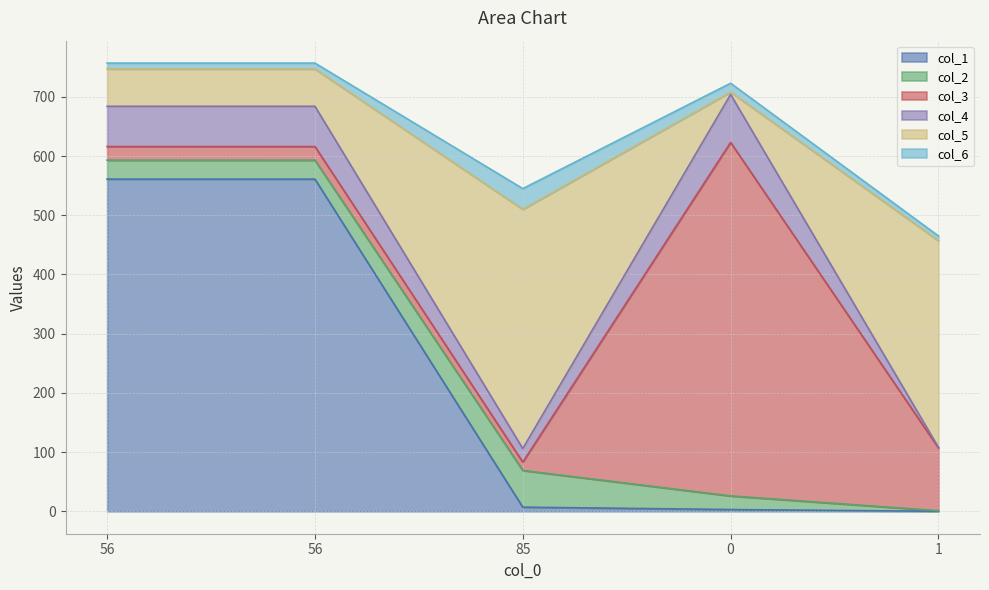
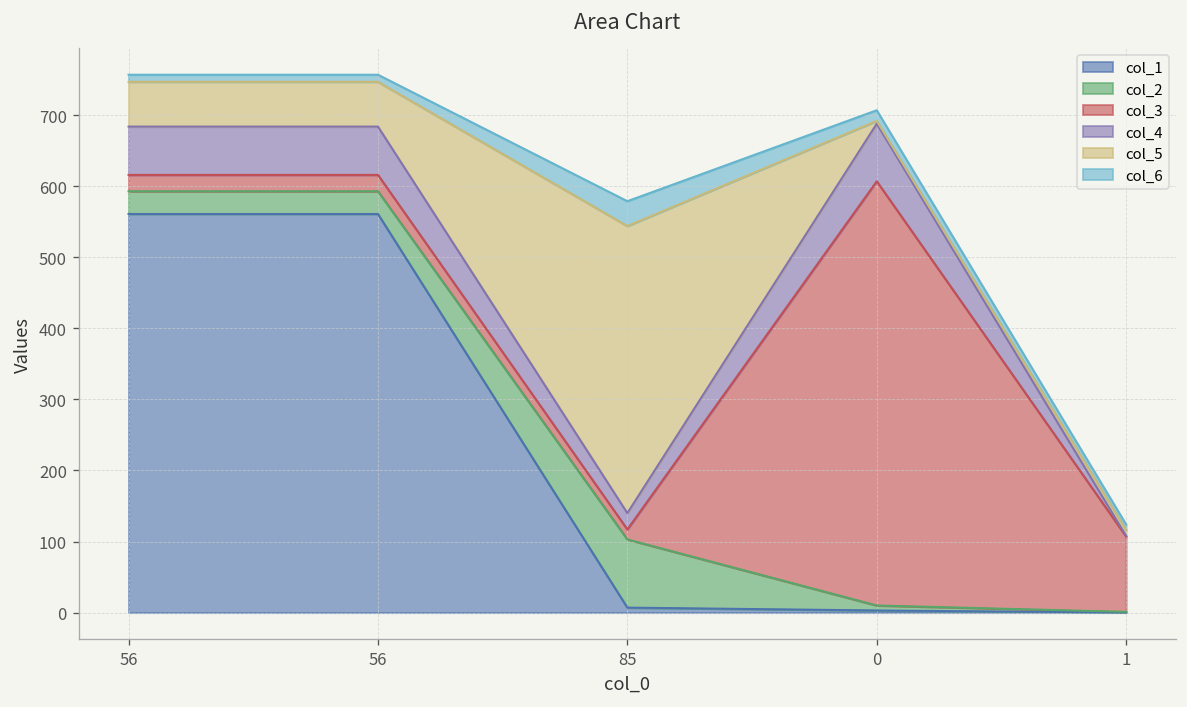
col_2, 85: 60 -> 100
col_2, 0: 20 -> 10
col_5, 1: 350 -> 10
